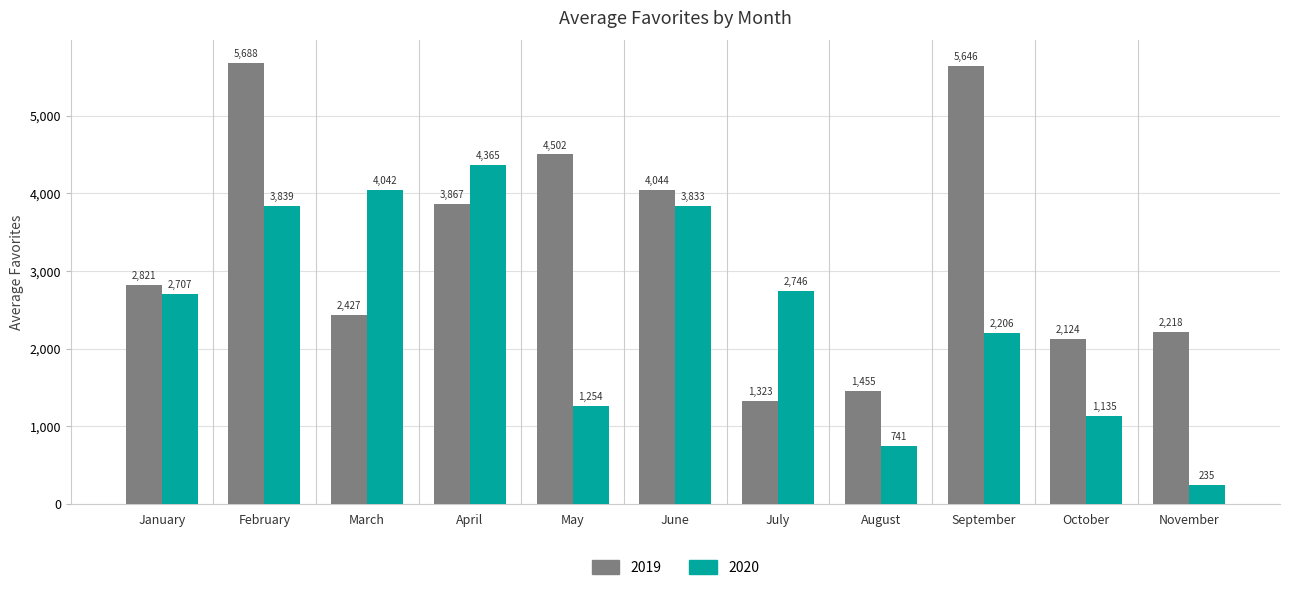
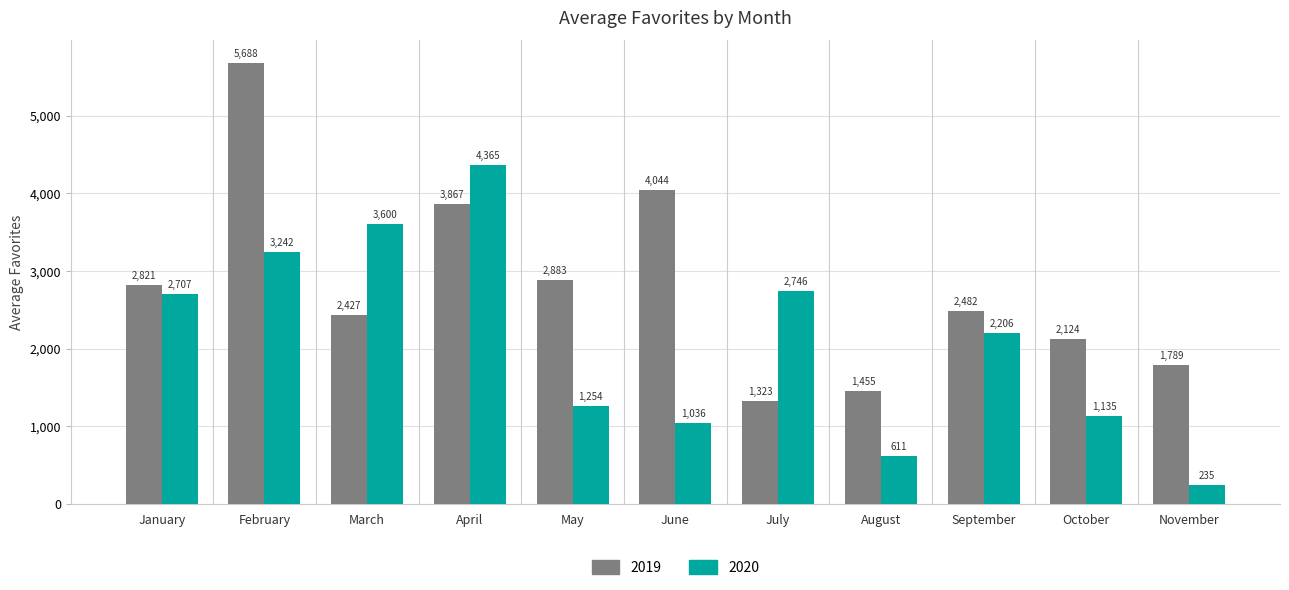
2020, February: 3,839 -> 3,242
2020, March: 4,042 -> 3,600
2019, May: 4,502 -> 2,883
2020, June: 3,833 -> 1,036
2020, August: 741 -> 611
2019, September: 5,646 -> 2,482
2019, November: 2,218 -> 1,789
